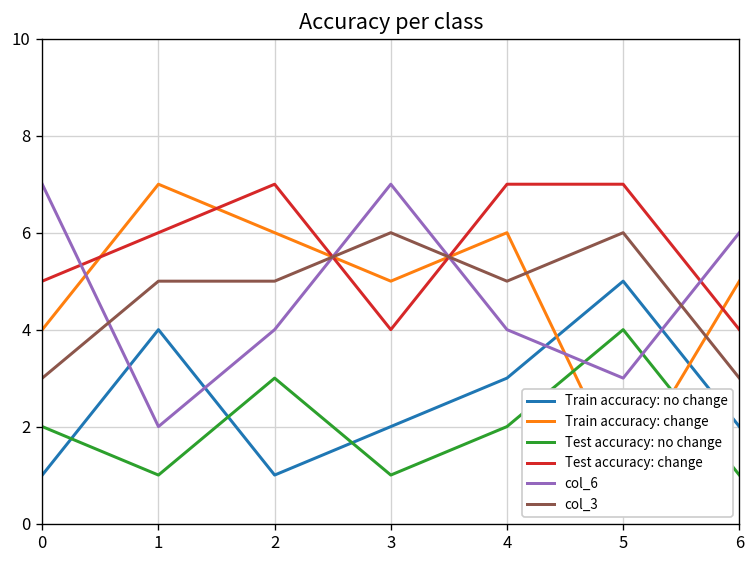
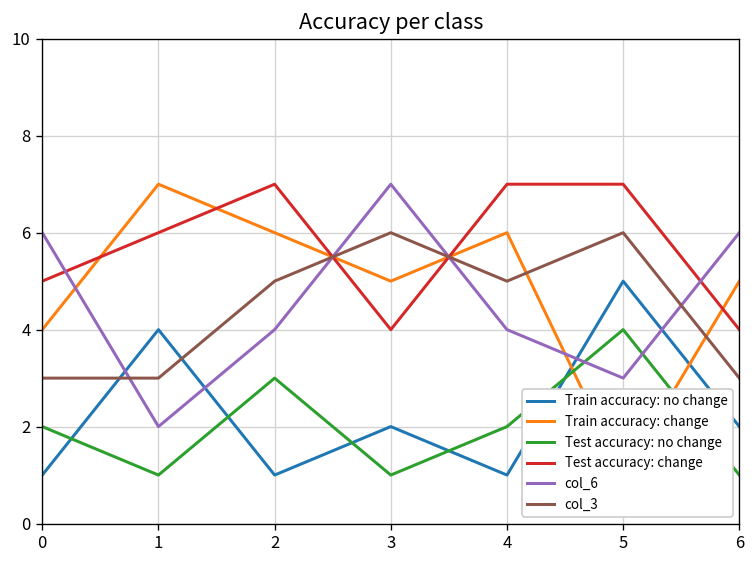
col_6, 0: 7 -> 6
col_3, 1: 5 -> 3
Train accuracy: no change, 4: 3 -> 1
